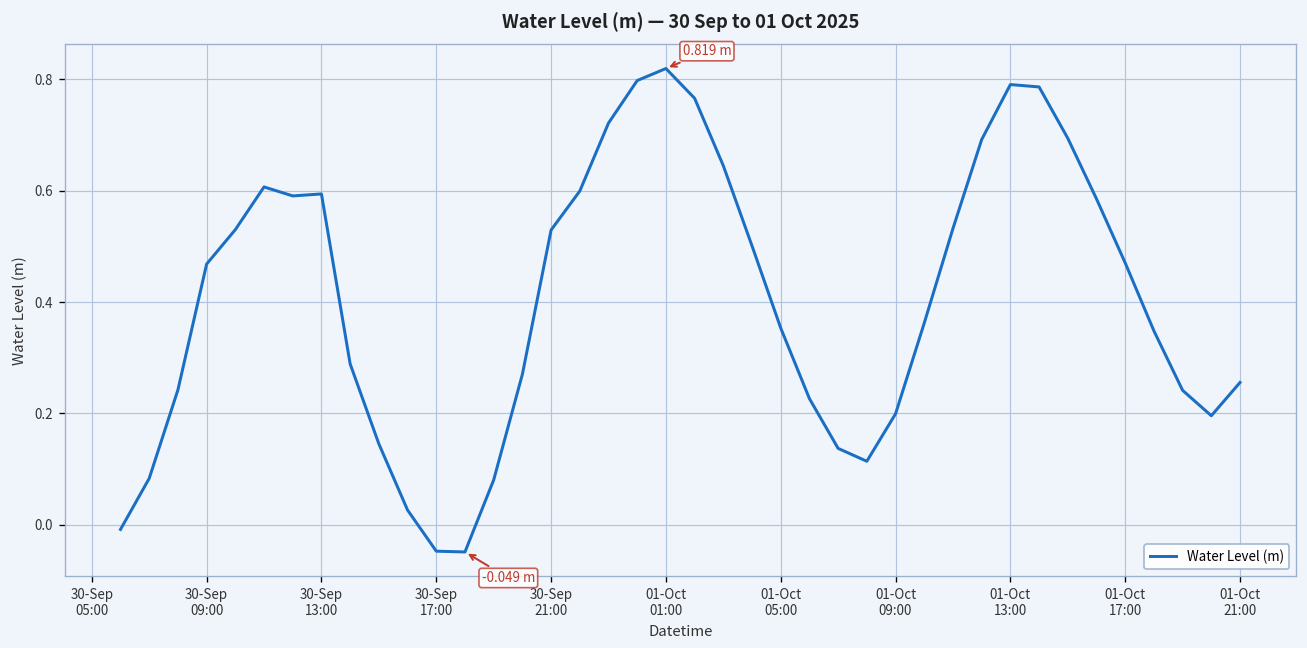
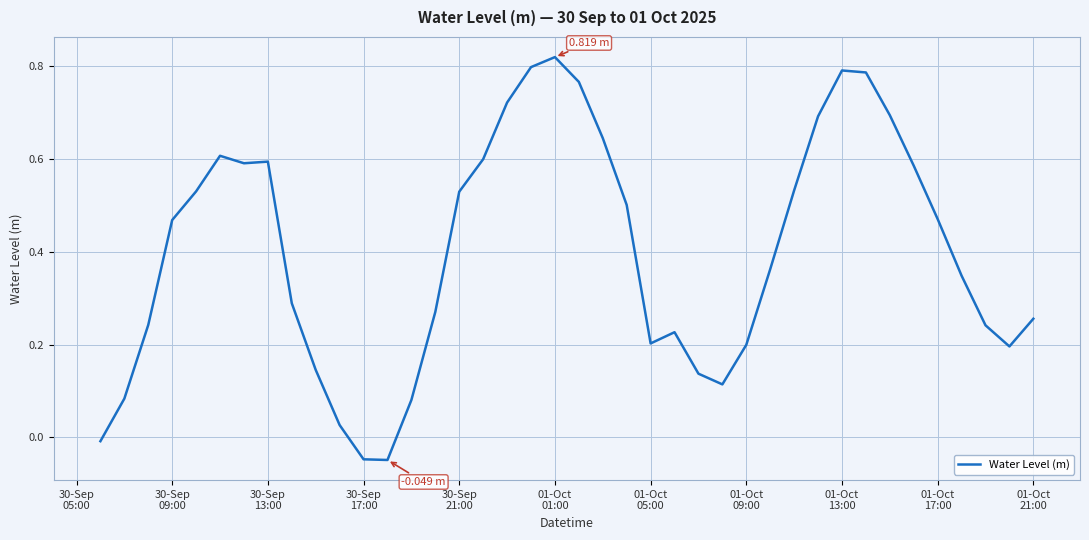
01-Oct 05:00: 0.35 -> 0.20
